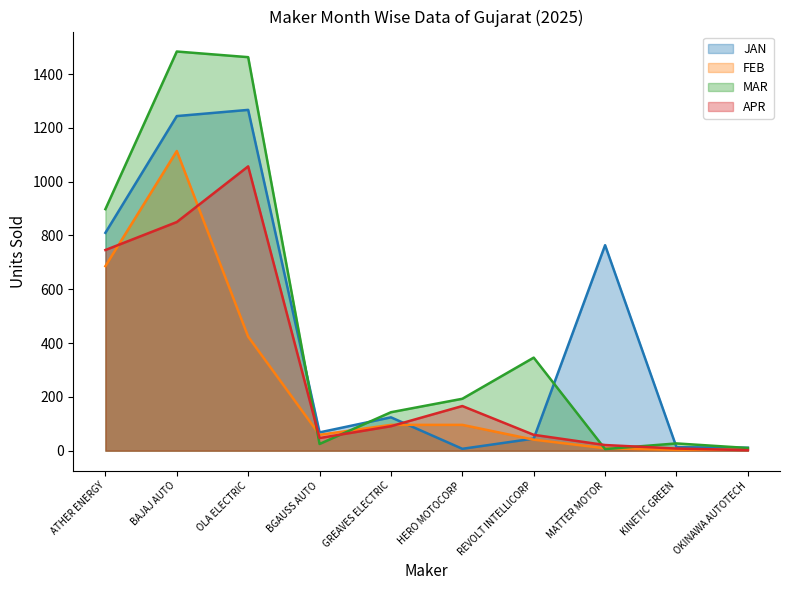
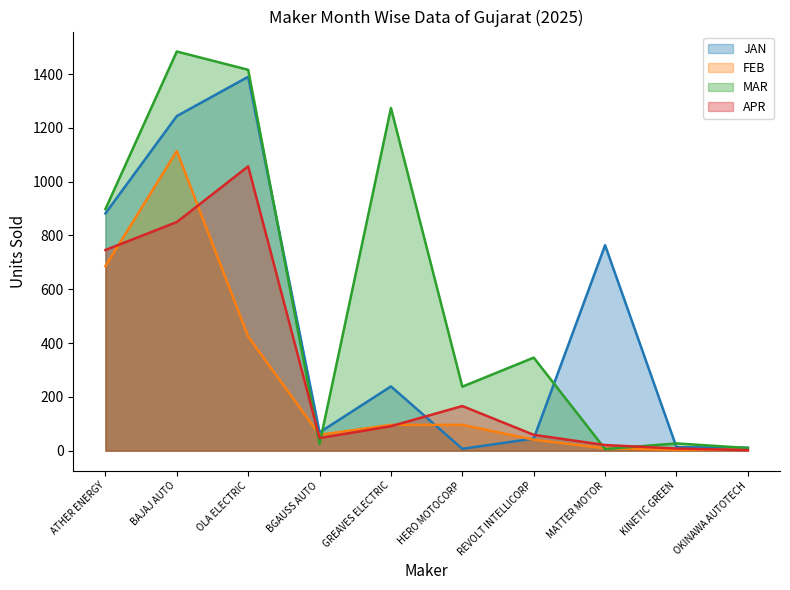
JAN, ATHER ENERGY: 810 -> 880
JAN, OLA ELECTRIC: 1270 -> 1390
MAR, OLA ELECTRIC: 1460 -> 1420
JAN, GREAVES ELECTRIC: 120 -> 240
MAR, GREAVES ELECTRIC: 140 -> 1270
MAR, HERO MOTOCORP: 190 -> 240
